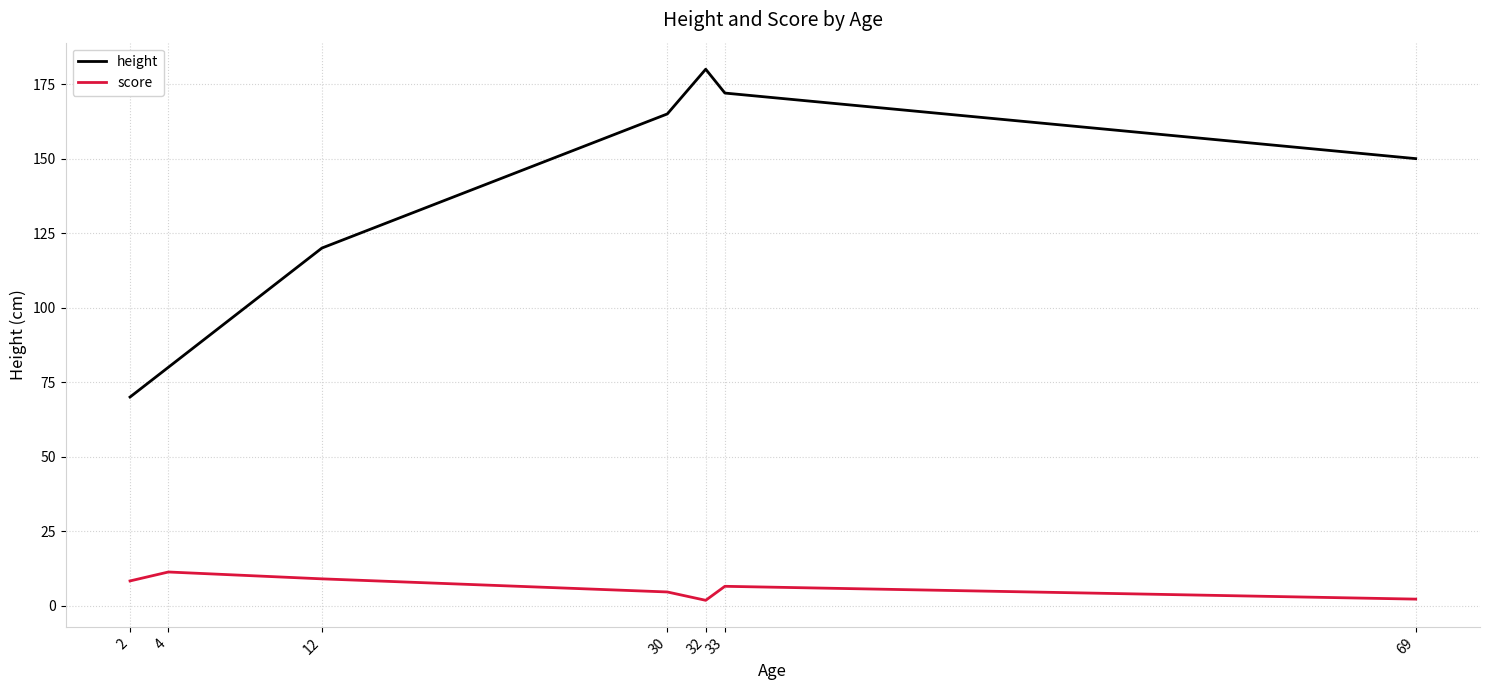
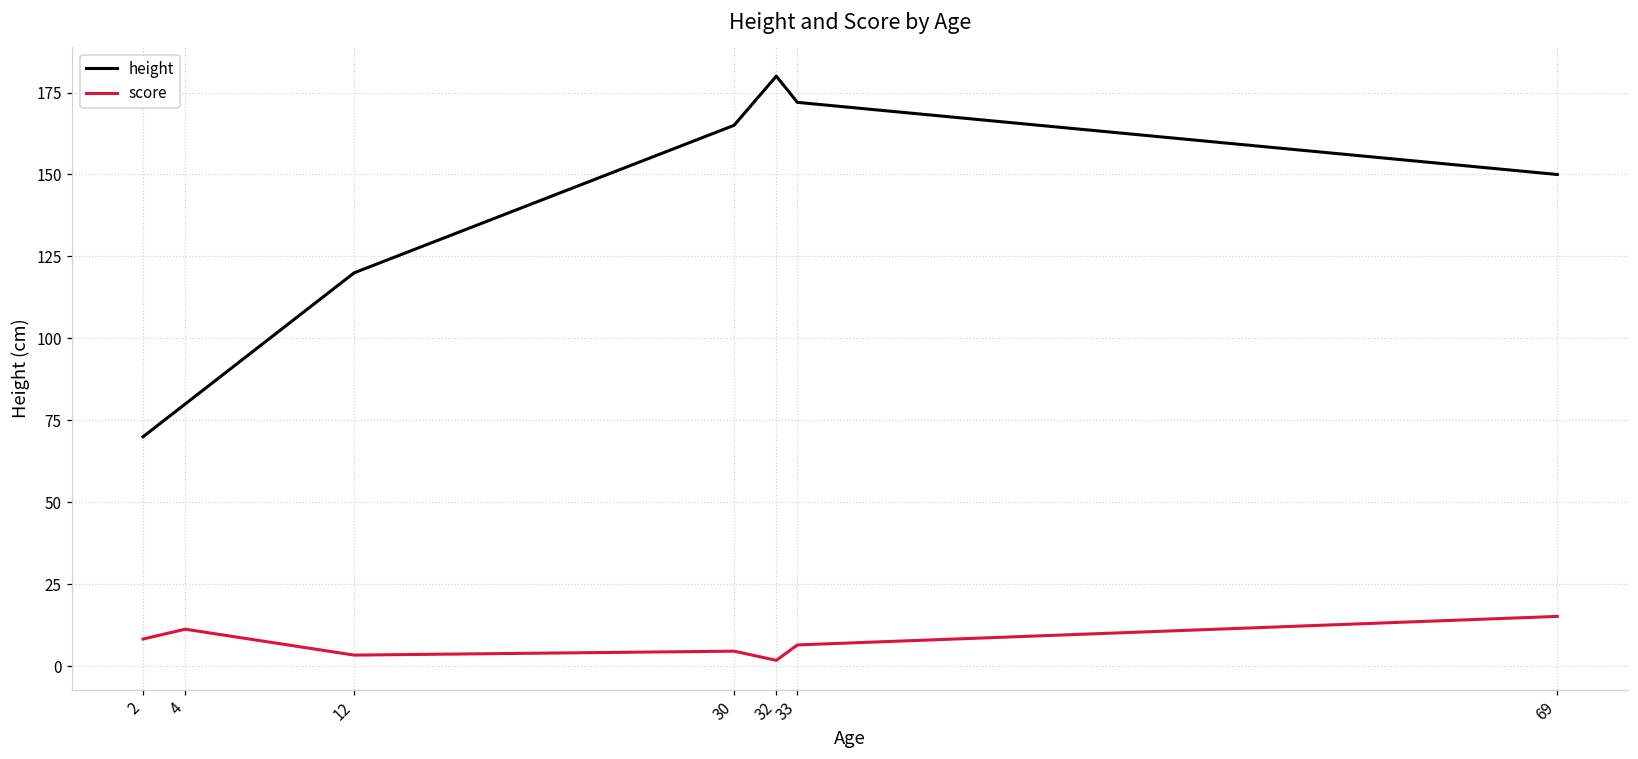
score, 12: 9 -> 3
score, 69: 2 -> 15
